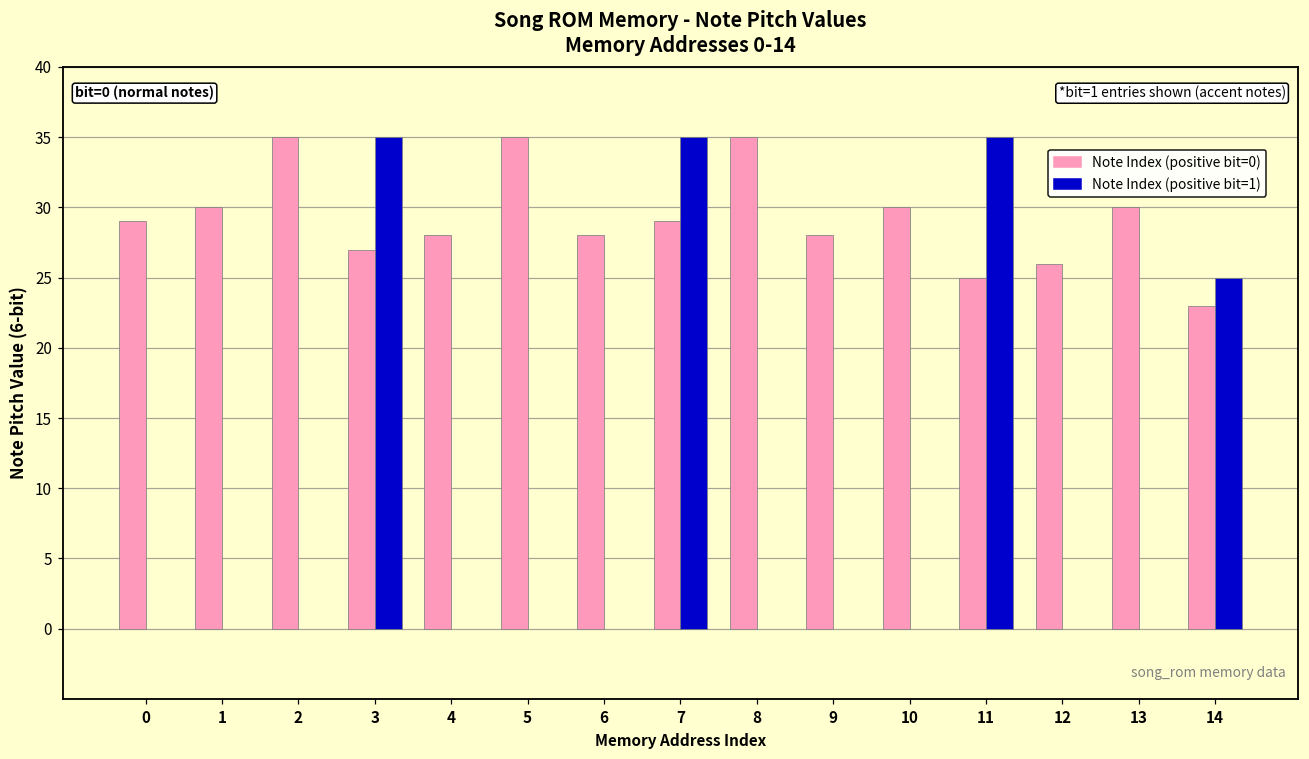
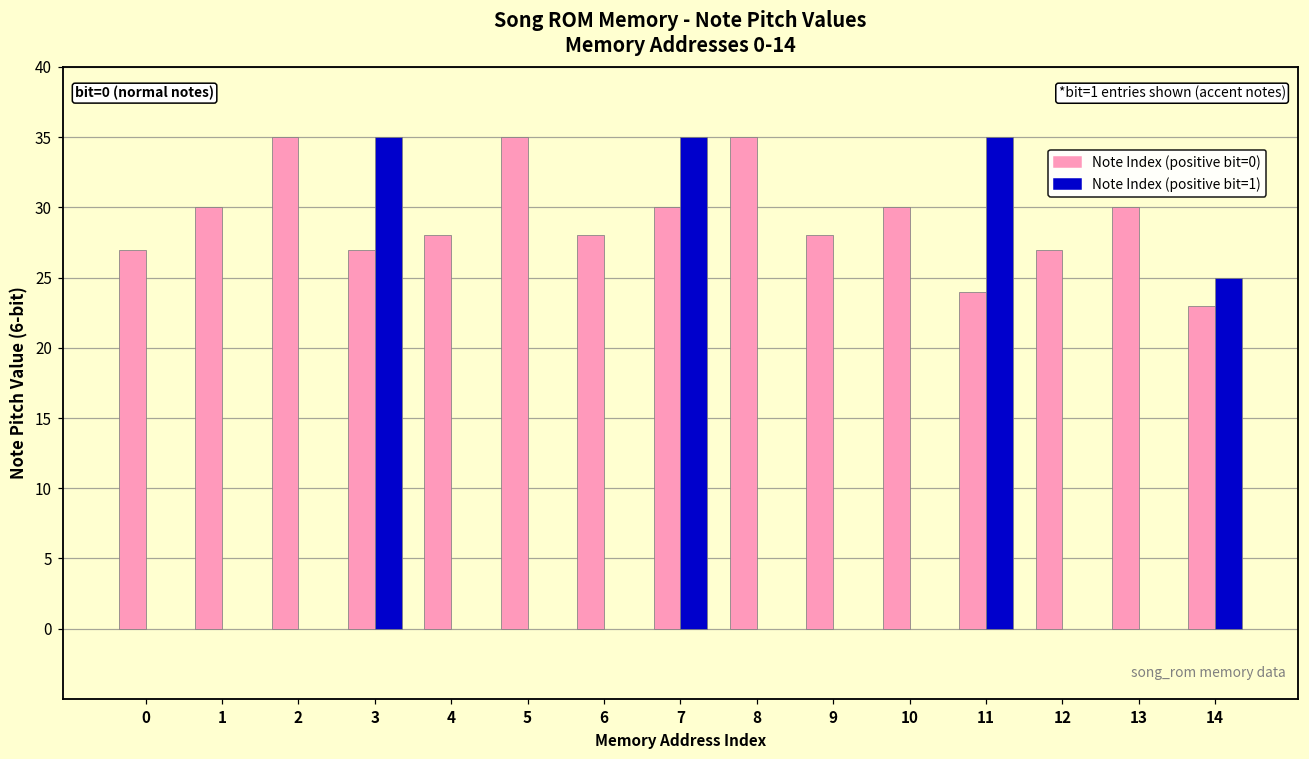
Note Index (positive bit=0), 0: 29 -> 27
Note Index (positive bit=0), 7: 29 -> 30
Note Index (positive bit=0), 11: 25 -> 24
Note Index (positive bit=0), 12: 26 -> 27
